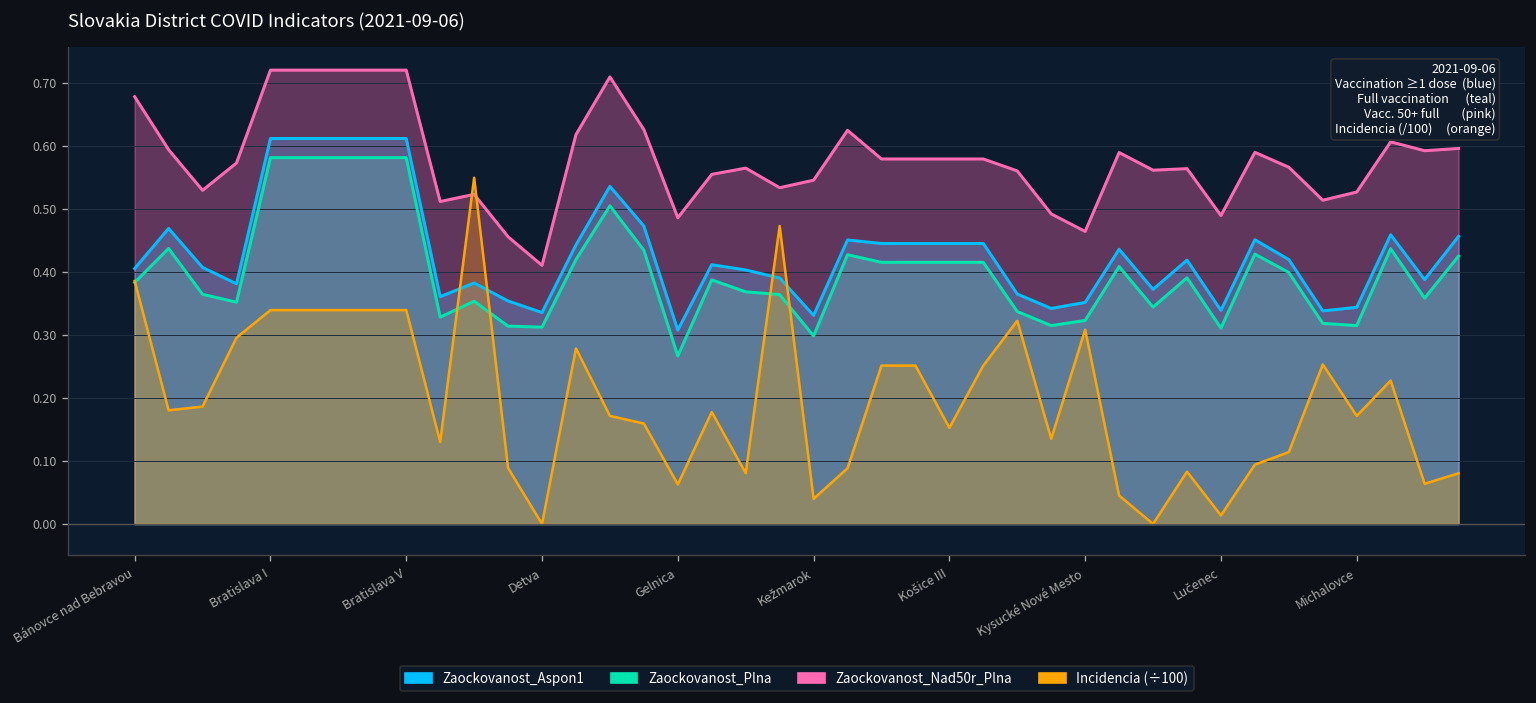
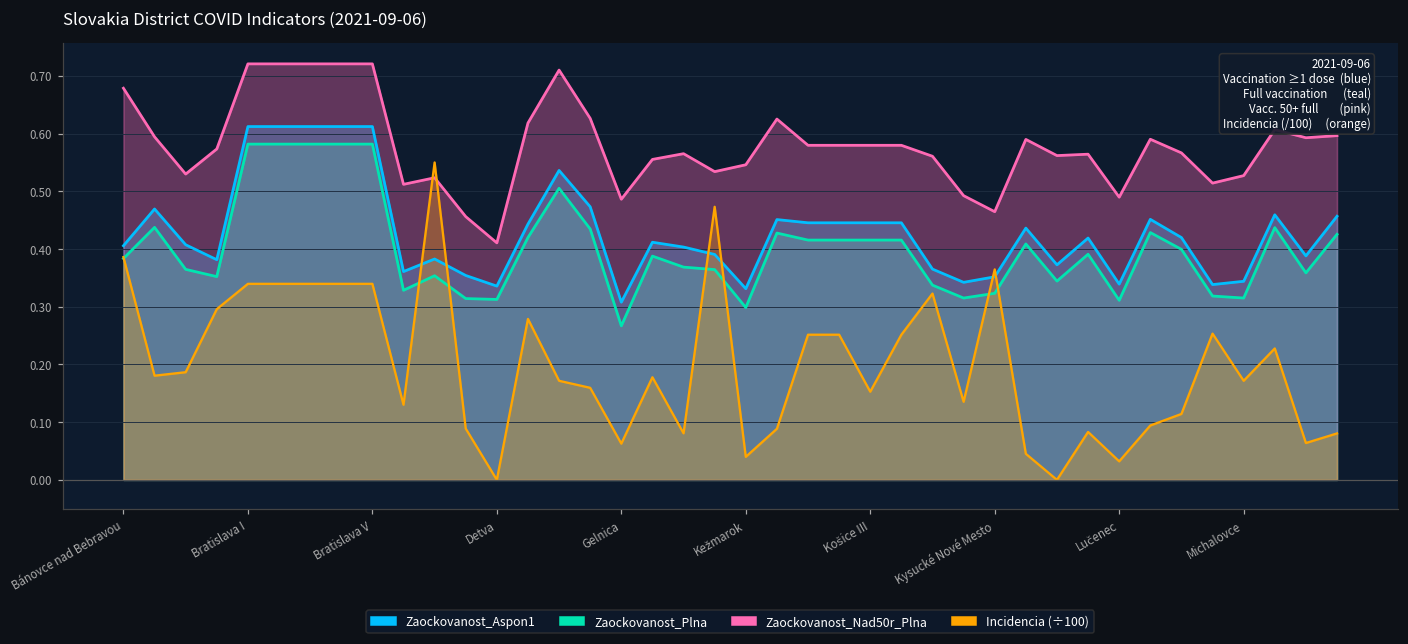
Incidencia (÷100), Kysucké Nové Mesto: 0.31 -> 0.36
Incidencia (÷100), Lučenec: 0.01 -> 0.03
